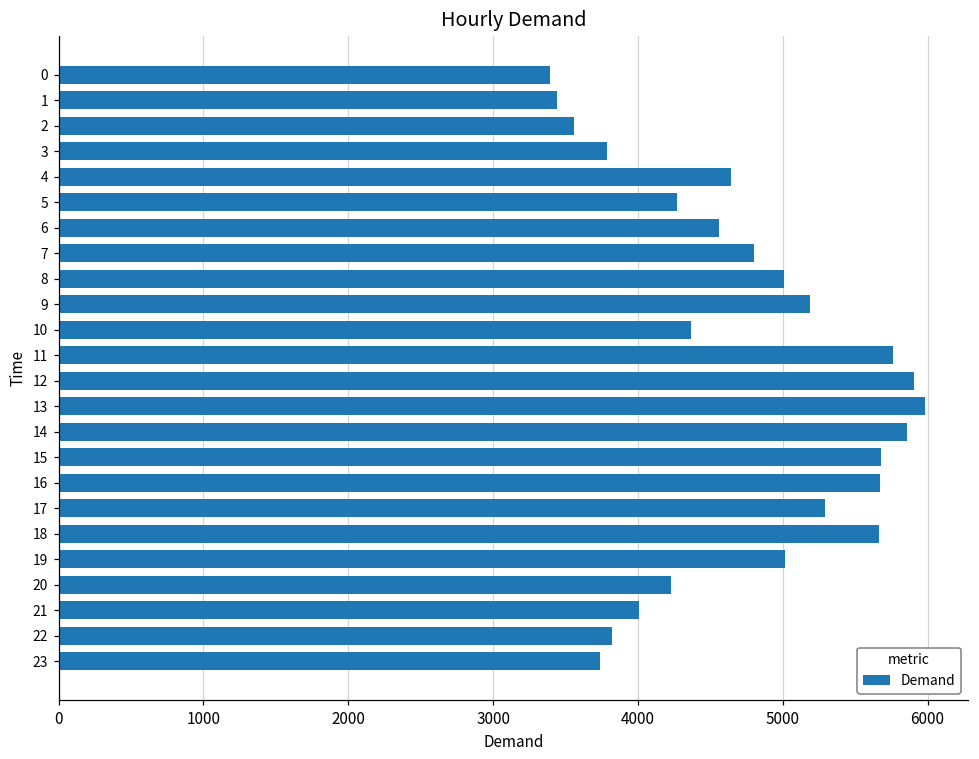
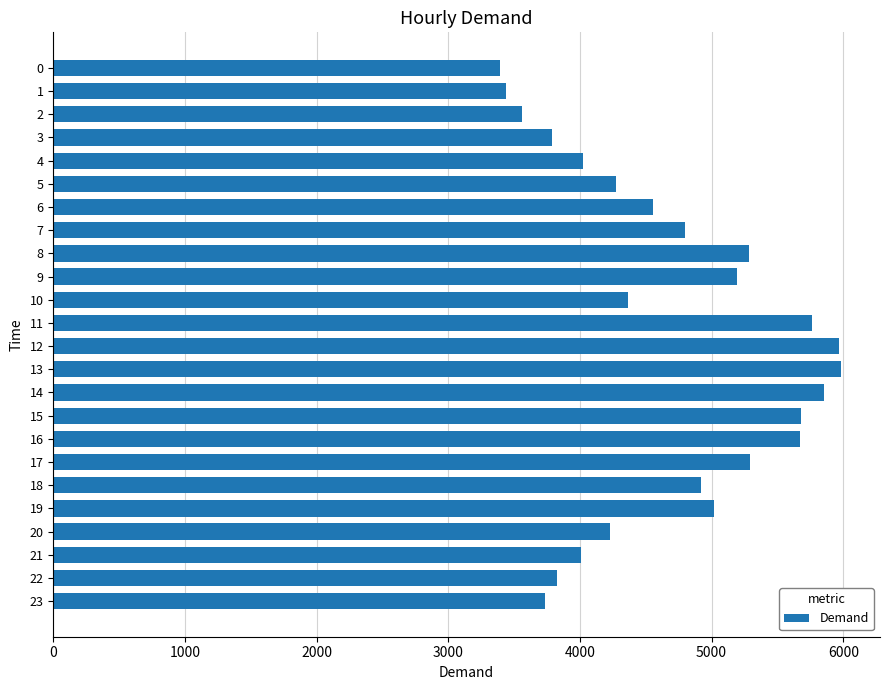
4: 4640 -> 4020
8: 5010 -> 5280
12: 5910 -> 5970
18: 5660 -> 4920
